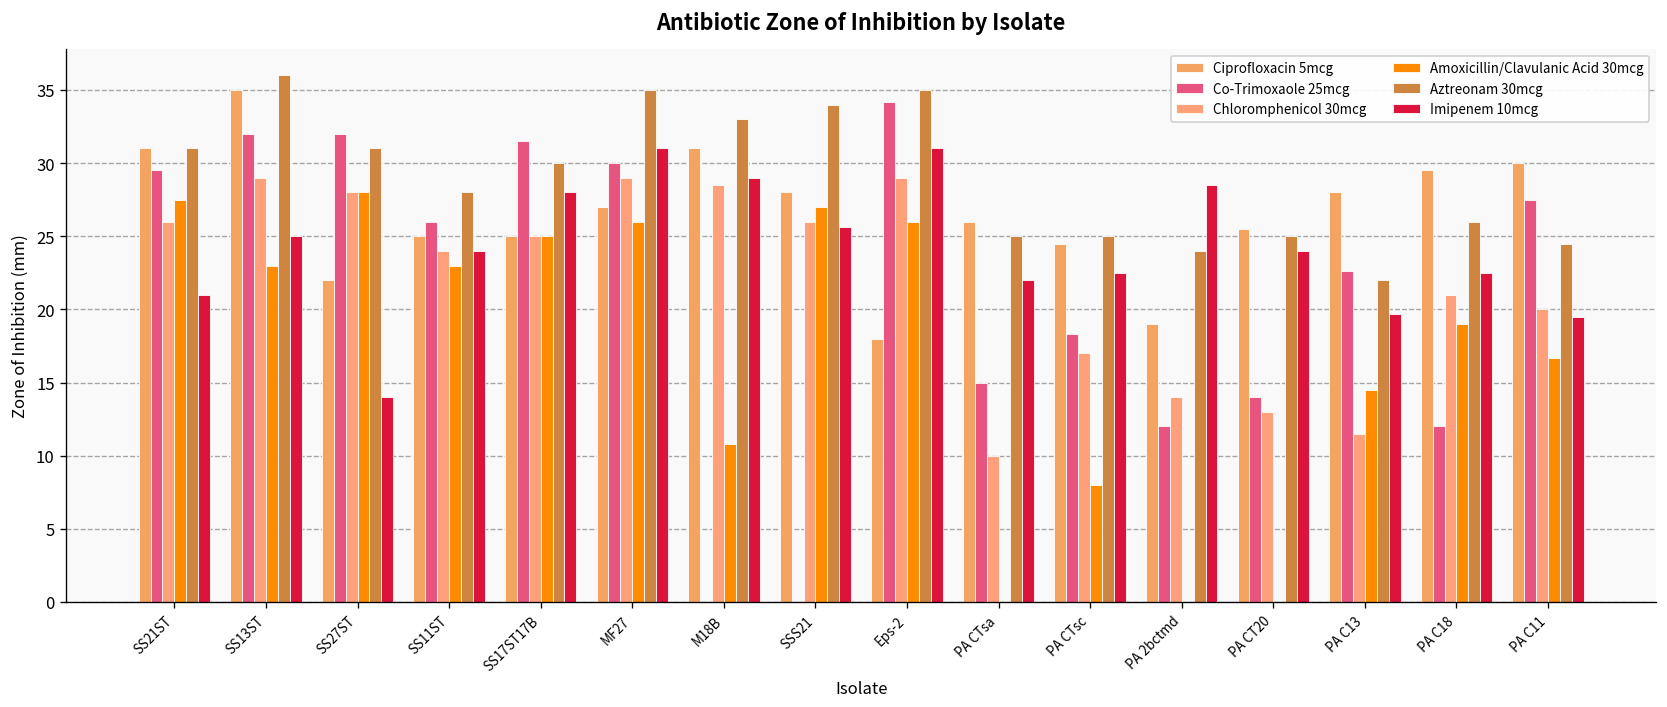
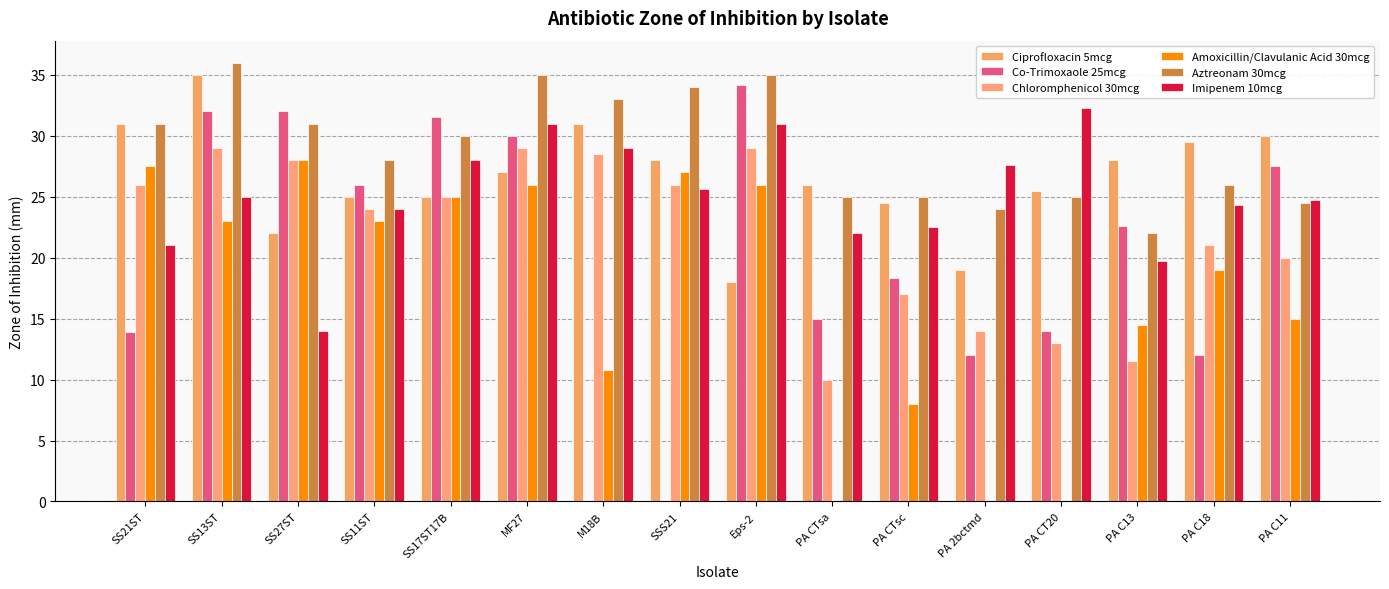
Co-Trimoxaole 25mcg, SS21ST: 29.5 -> 13.9
Imipenem 10mcg, PA 2bctmd: 28.5 -> 27.6
Imipenem 10mcg, PA CT20: 24.0 -> 32.3
Imipenem 10mcg, PA C18: 22.5 -> 24.3
Amoxicillin/Clavulanic Acid 30mcg, PA C11: 16.7 -> 15.0
Imipenem 10mcg, PA C11: 19.5 -> 24.7
